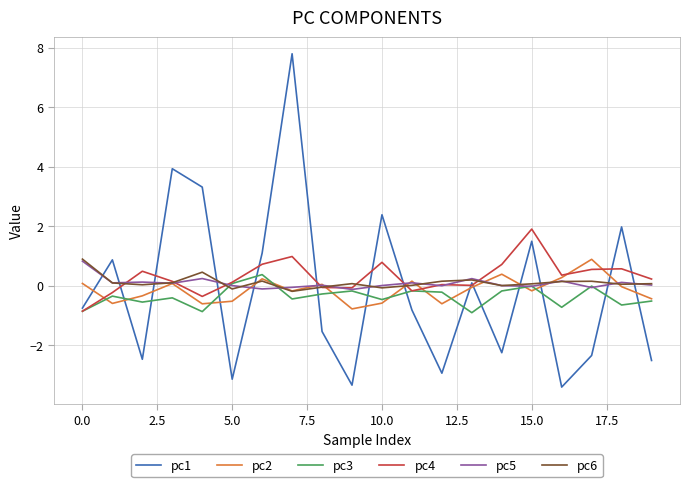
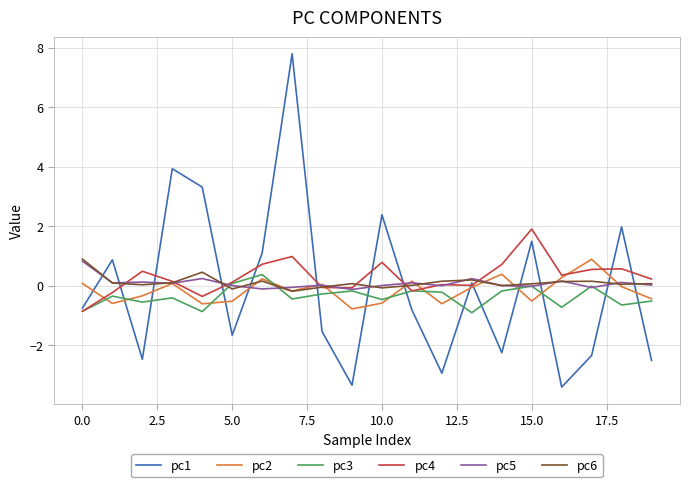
pc1, 5.0: -3.1 -> -1.7
pc2, 15.0: -0.2 -> -0.5
